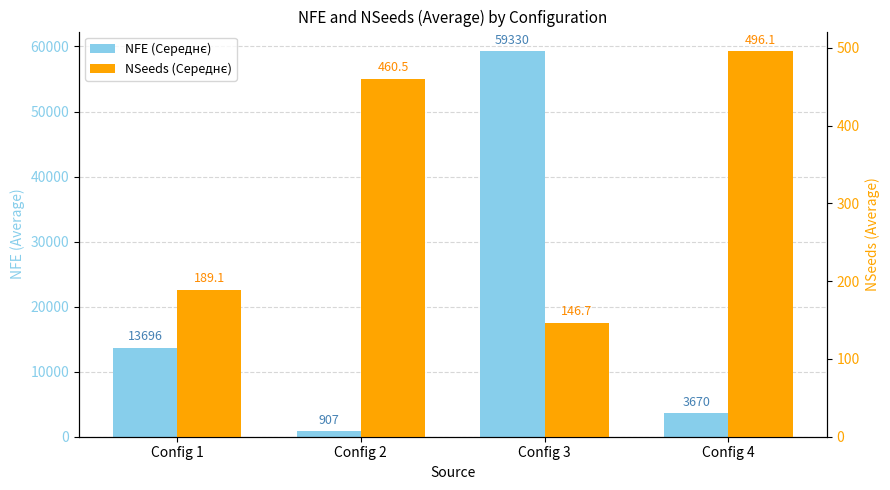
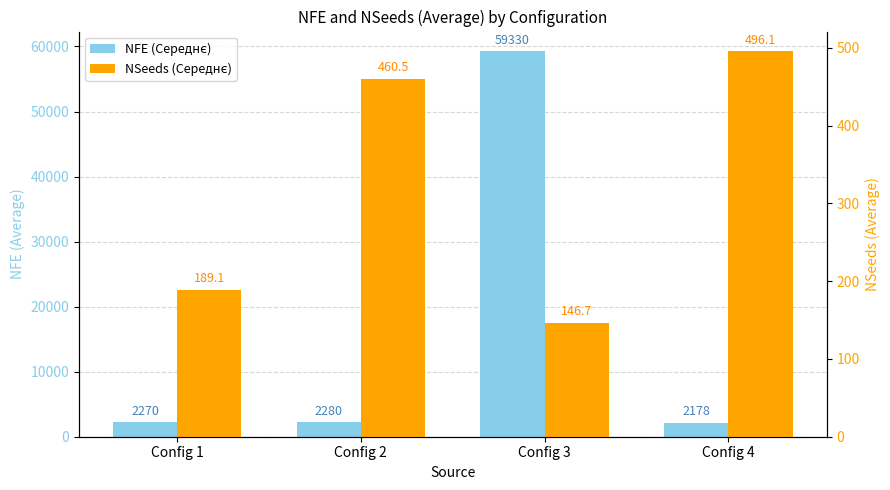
NFE (Середнє), Config 1: 13696 -> 2270
NFE (Середнє), Config 2: 907 -> 2280
NFE (Середнє), Config 4: 3670 -> 2178
